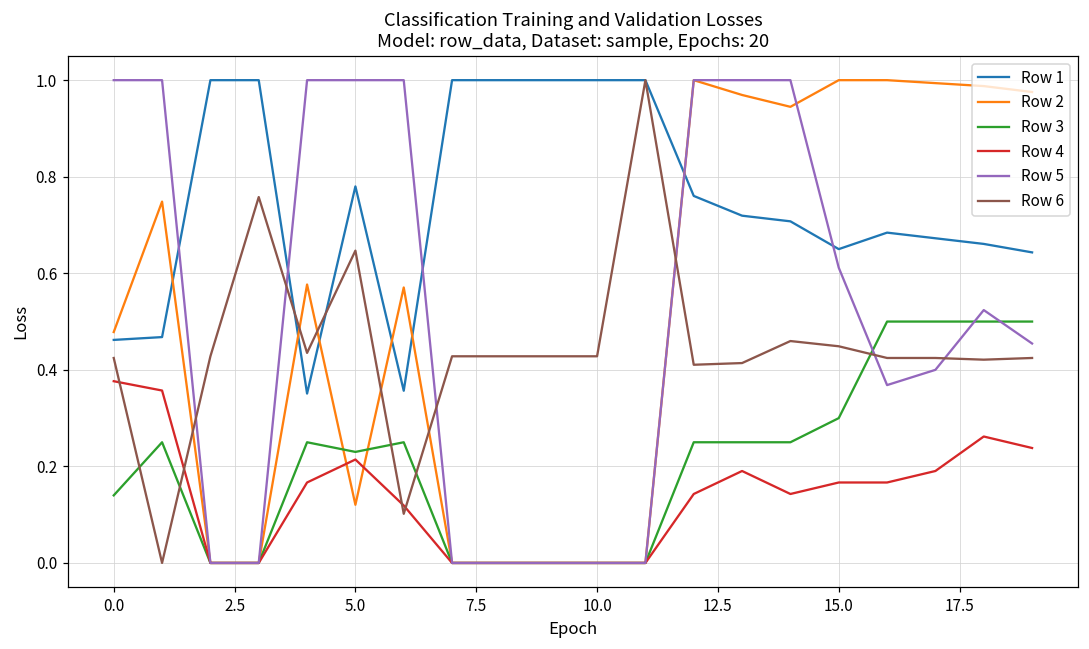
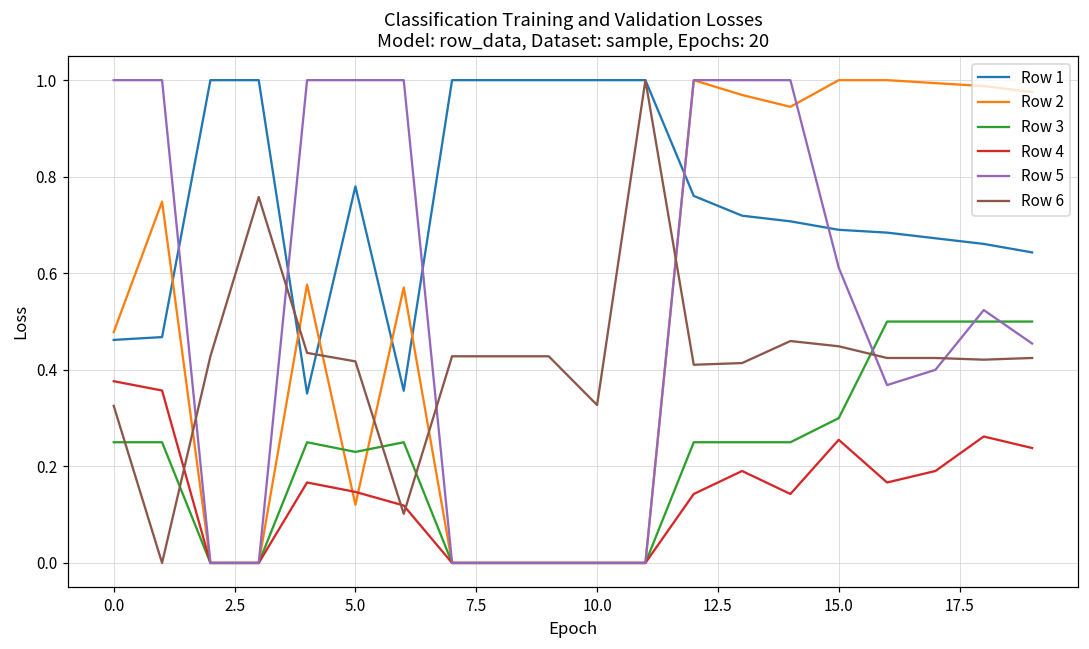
Row 3, 0.0: 0.14 -> 0.25
Row 6, 0.0: 0.42 -> 0.33
Row 4, 5.0: 0.21 -> 0.15
Row 6, 5.0: 0.65 -> 0.42
Row 6, 10.0: 0.43 -> 0.33
Row 1, 15.0: 0.65 -> 0.69
Row 4, 15.0: 0.17 -> 0.26
